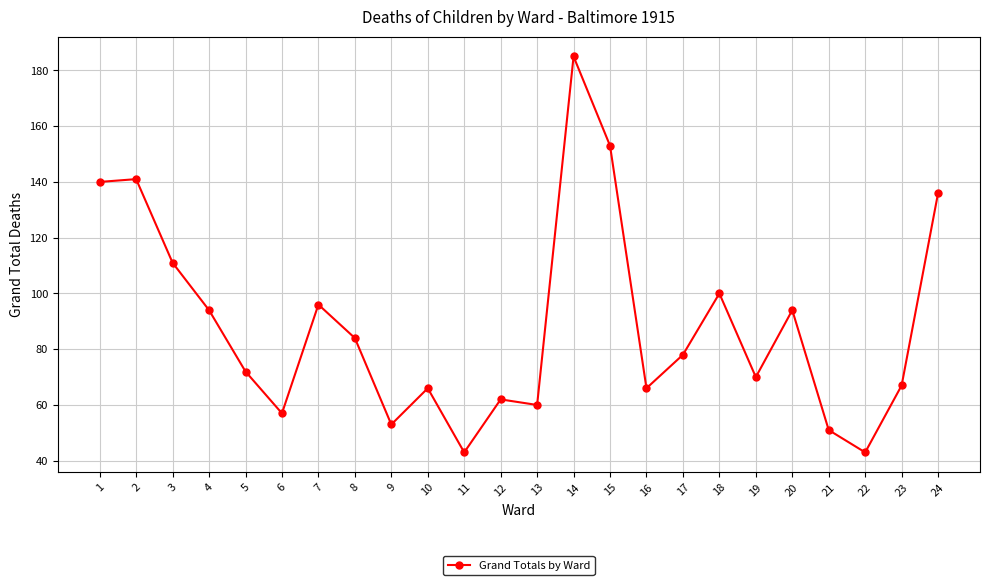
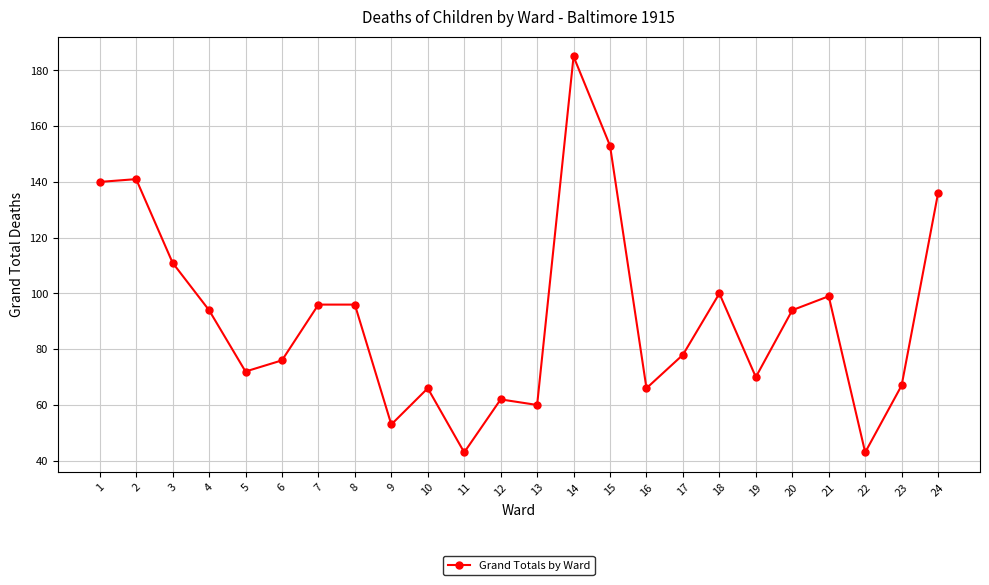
6: 57 -> 76
8: 84 -> 96
21: 51 -> 99
